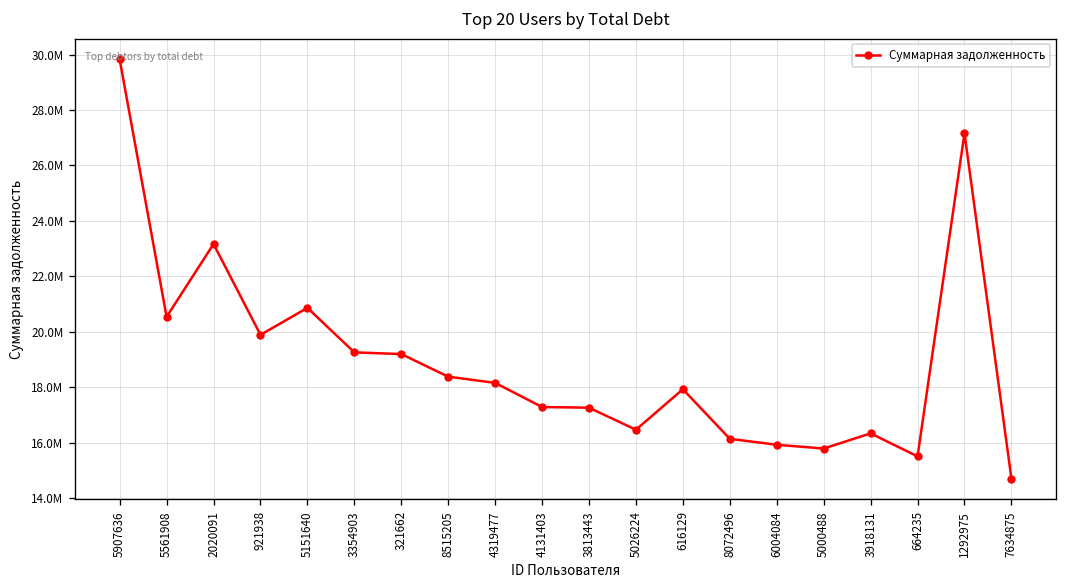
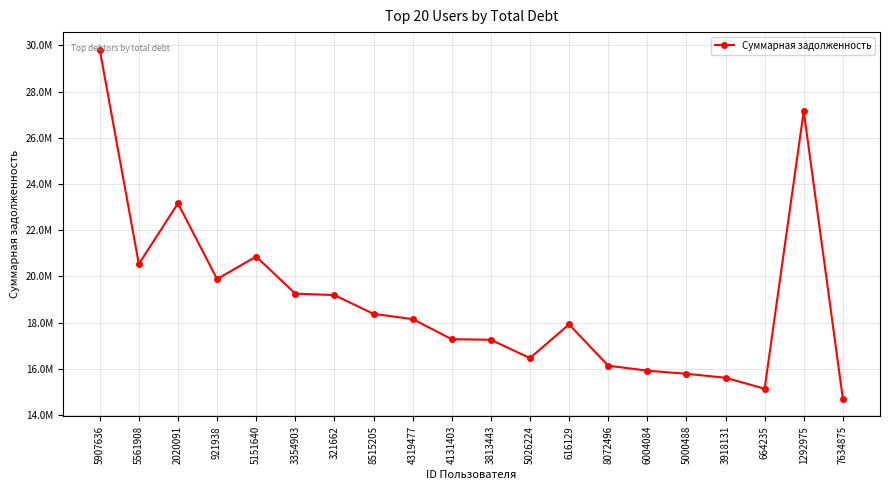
3918131: 16300000 -> 15600000
664235: 15500000 -> 15100000
